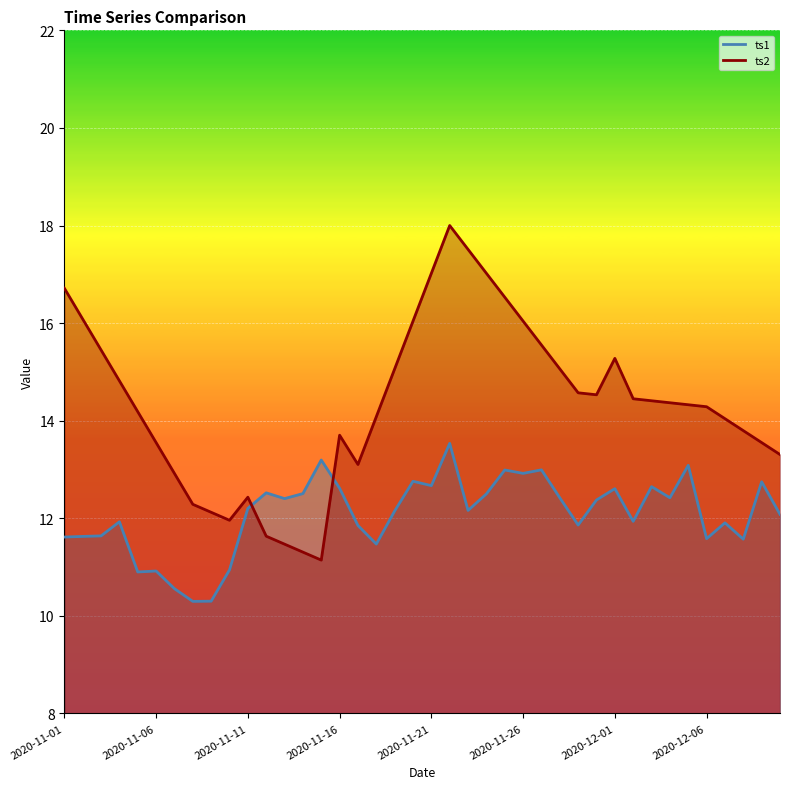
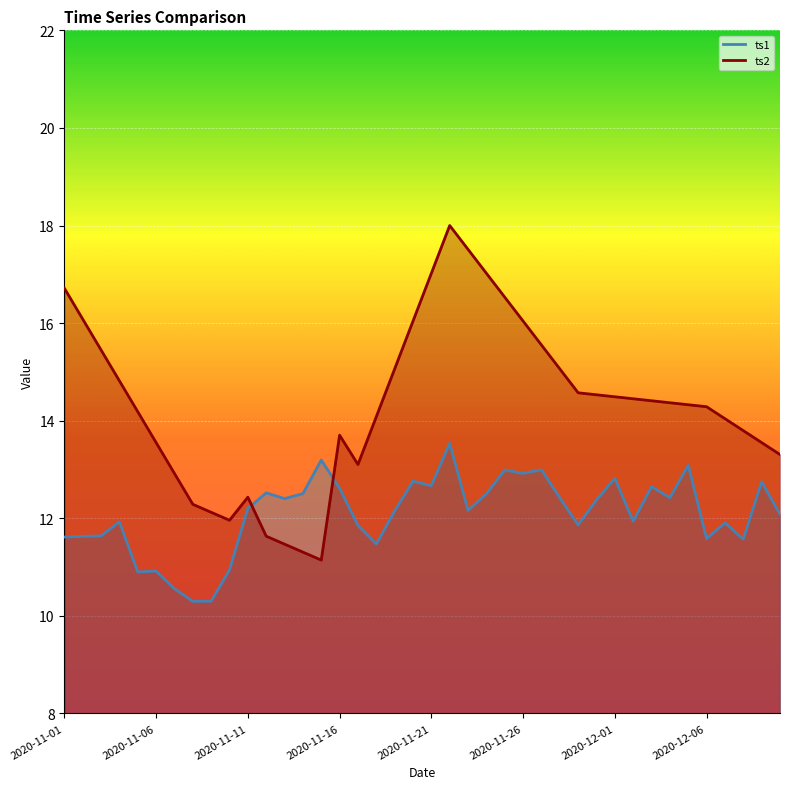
ts1, 2020-12-01: 12.6 -> 12.8
ts2, 2020-12-01: 15.3 -> 14.5
